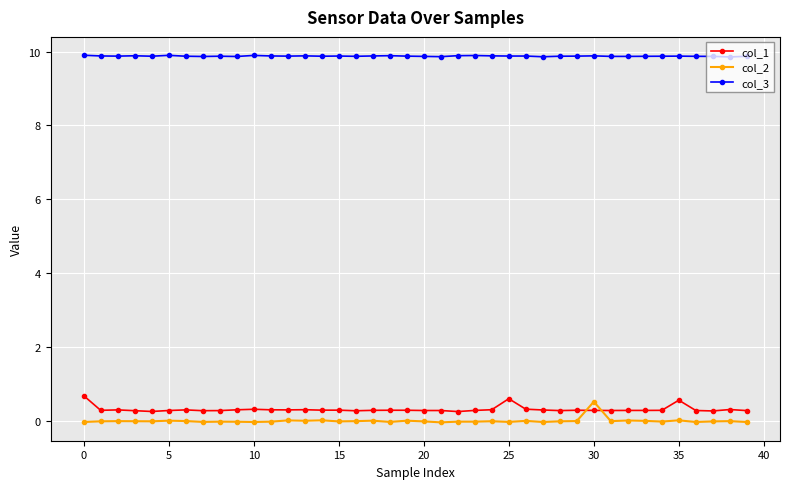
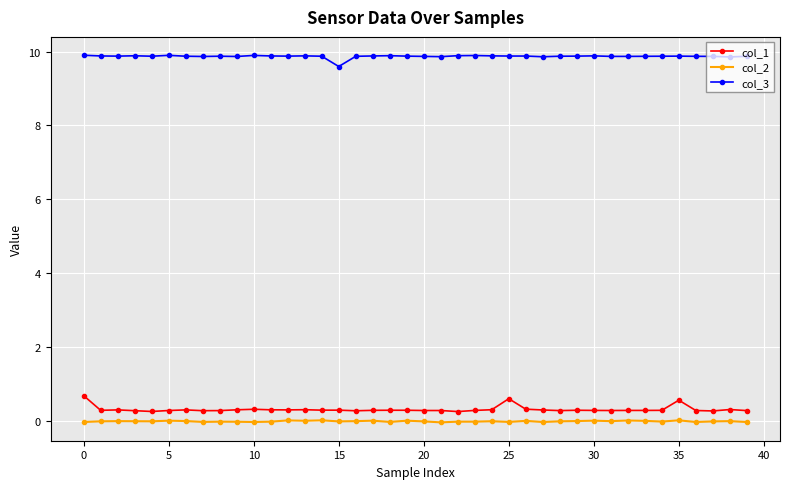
col_3, 15: 9.9 -> 9.6
col_2, 30: 0.5 -> 0.0
